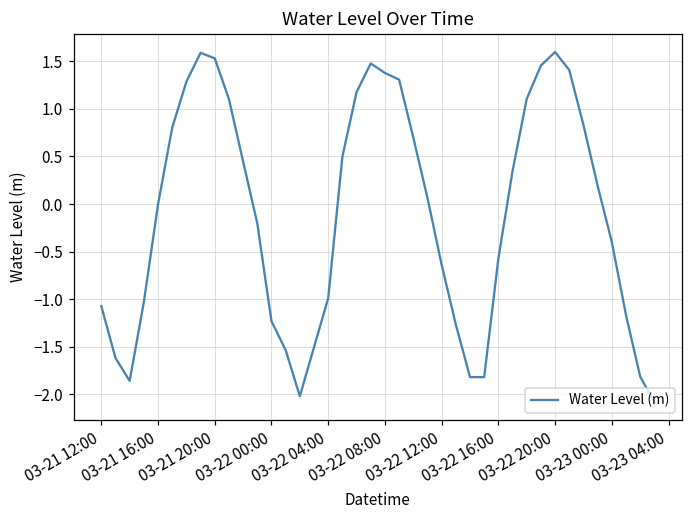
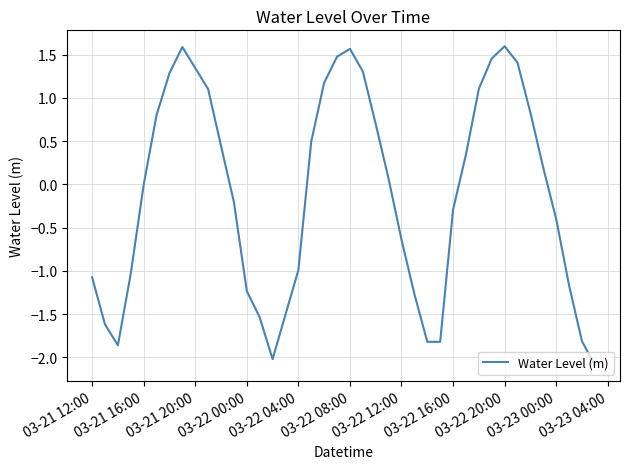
03-21 20:00: 1.5 -> 1.3
03-22 08:00: 1.4 -> 1.6
03-22 16:00: -0.6 -> -0.3
